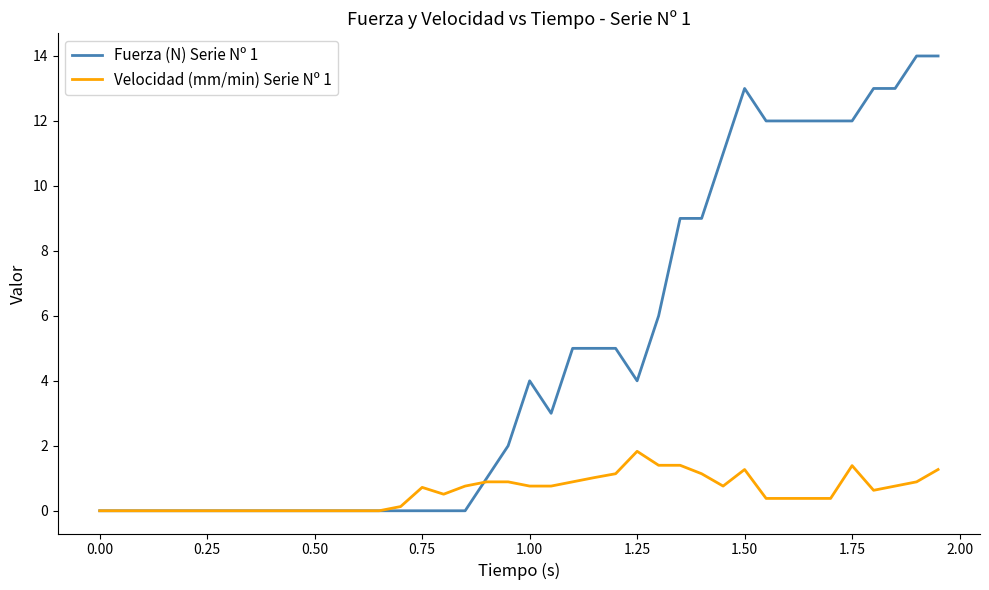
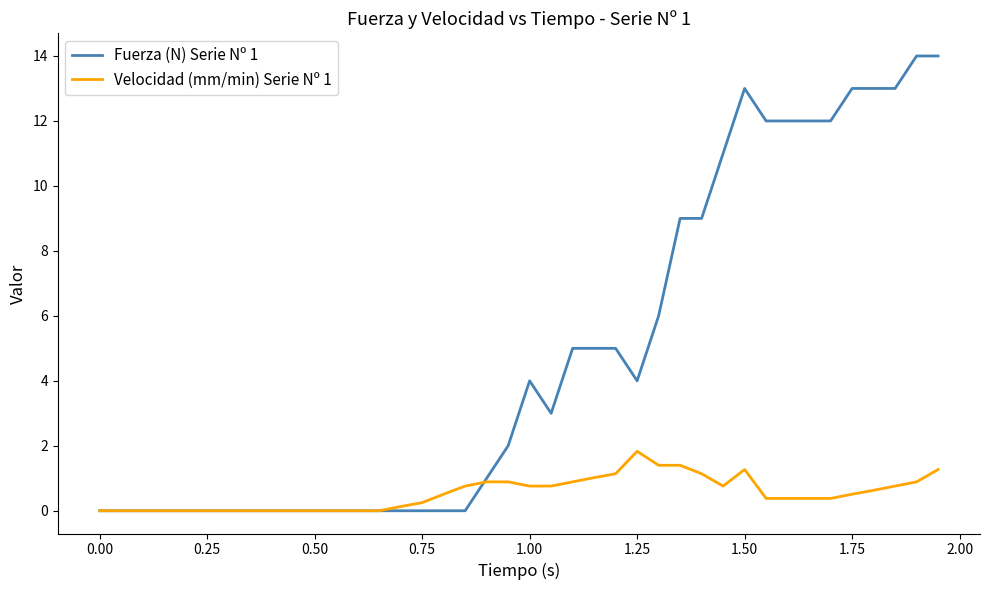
Velocidad (mm/min) Serie Nº 1, 0.75: 0.7 -> 0.3
Fuerza (N) Serie Nº 1, 1.75: 12 -> 13
Velocidad (mm/min) Serie Nº 1, 1.75: 1.4 -> 0.5
